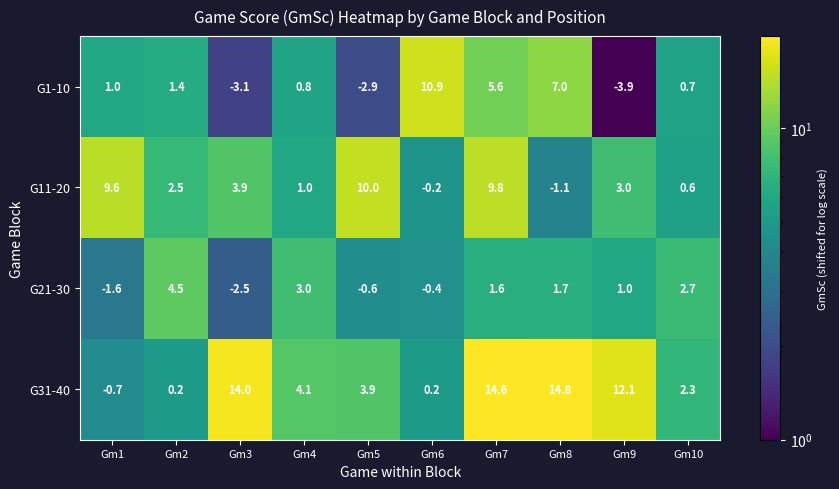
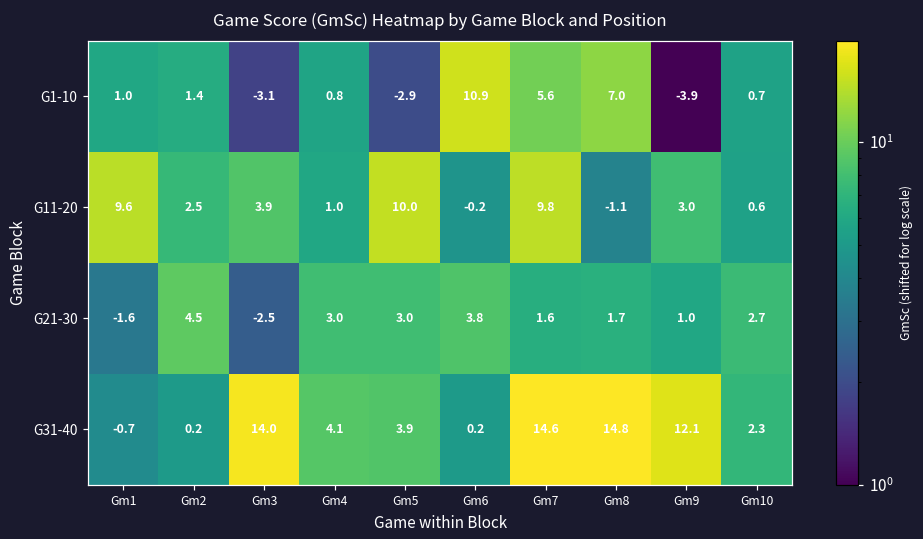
G21-30, Gm5: -0.6 -> 3.0
G21-30, Gm6: -0.4 -> 3.8
